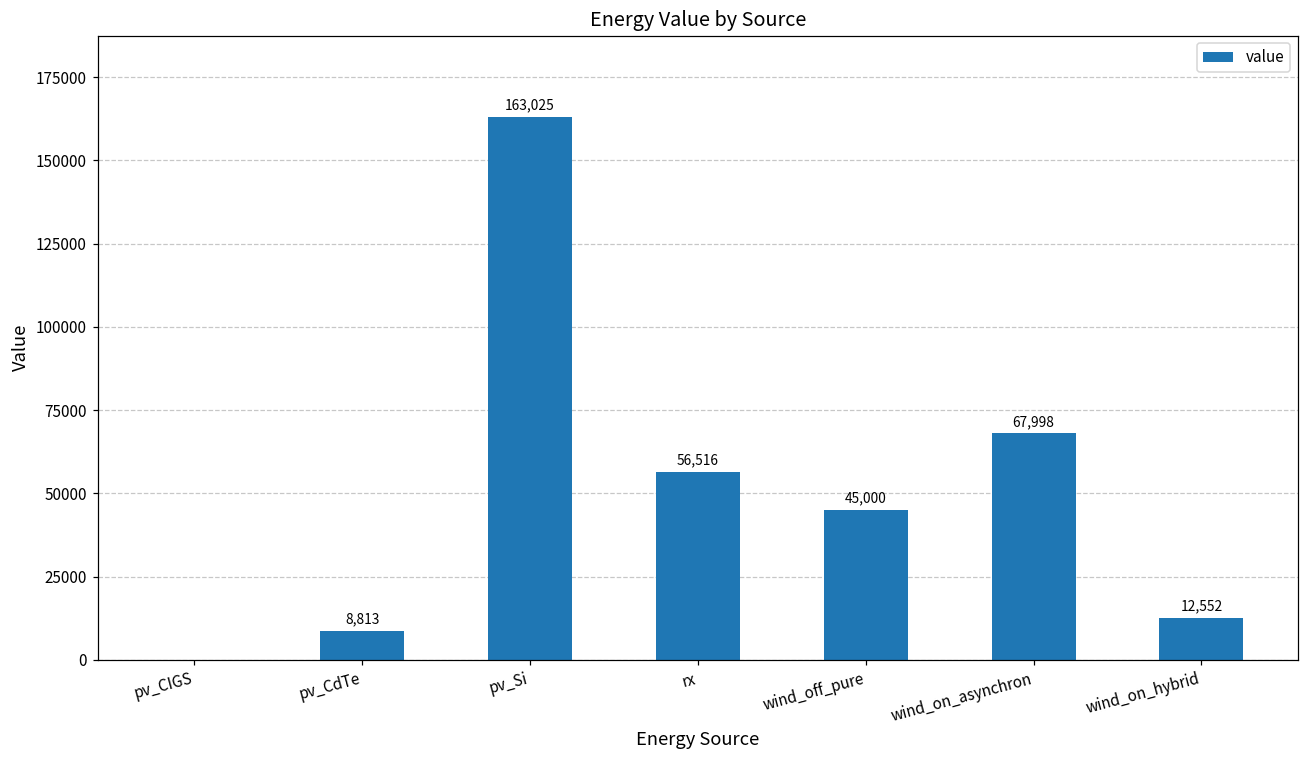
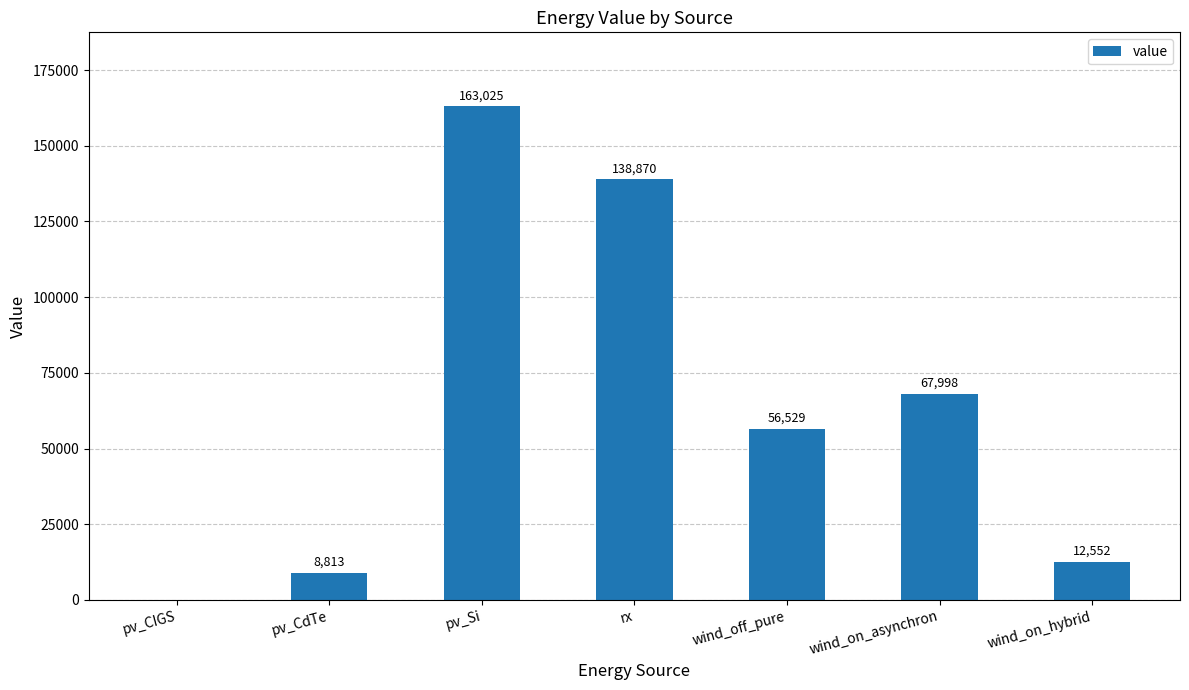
rx: 56,516 -> 138,870
wind_off_pure: 45,000 -> 56,529
